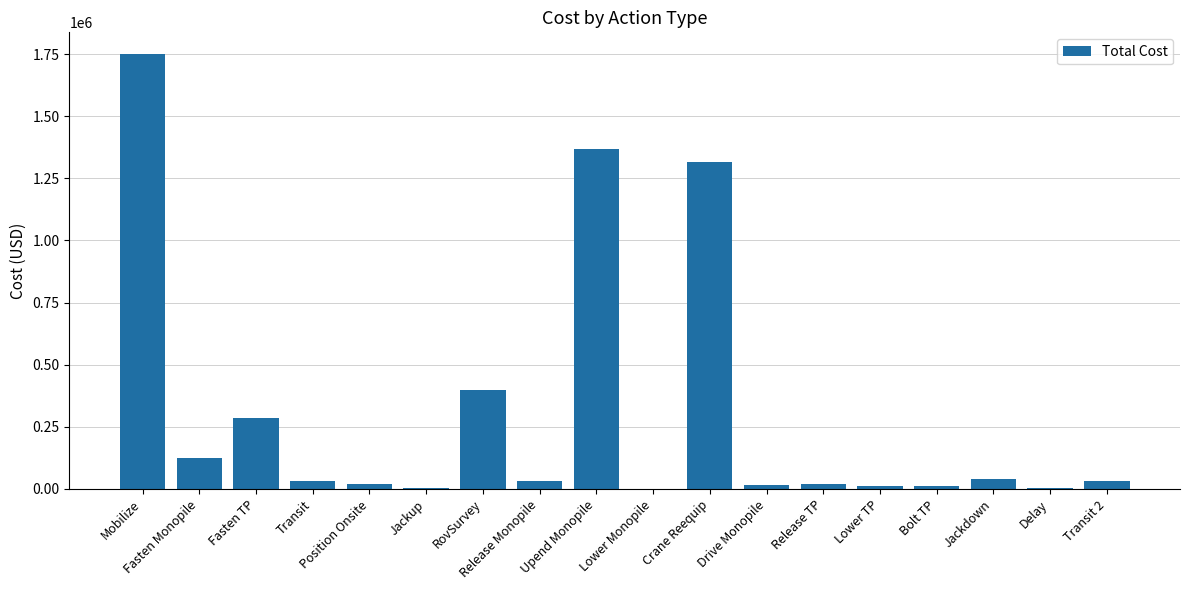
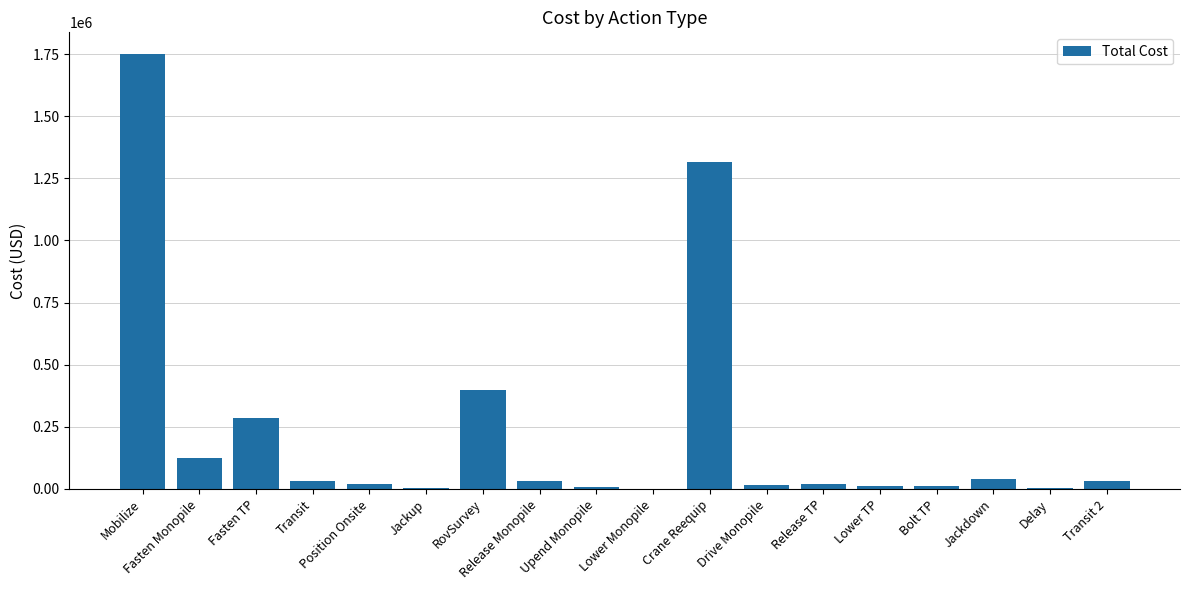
Upend Monopile: 1370000 -> 10000
